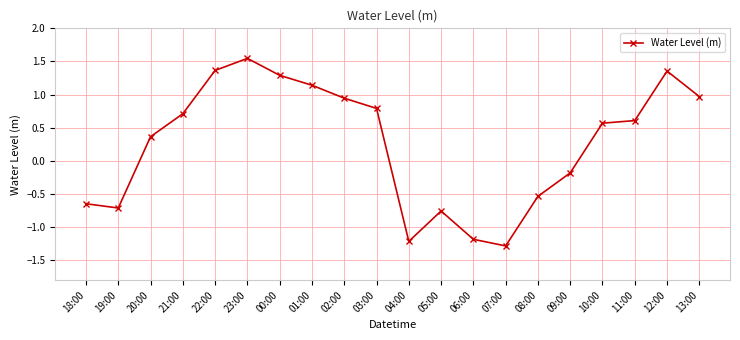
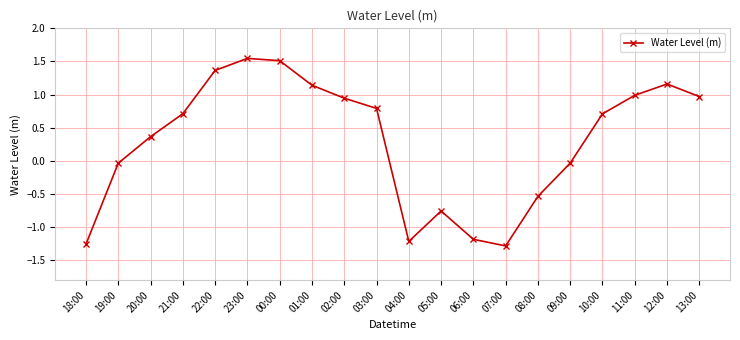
18:00: -0.6 -> -1.3
19:00: -0.7 -> 0.0
00:00: 1.3 -> 1.5
09:00: -0.2 -> 0.0
10:00: 0.6 -> 0.7
11:00: 0.6 -> 1.0
12:00: 1.4 -> 1.2
